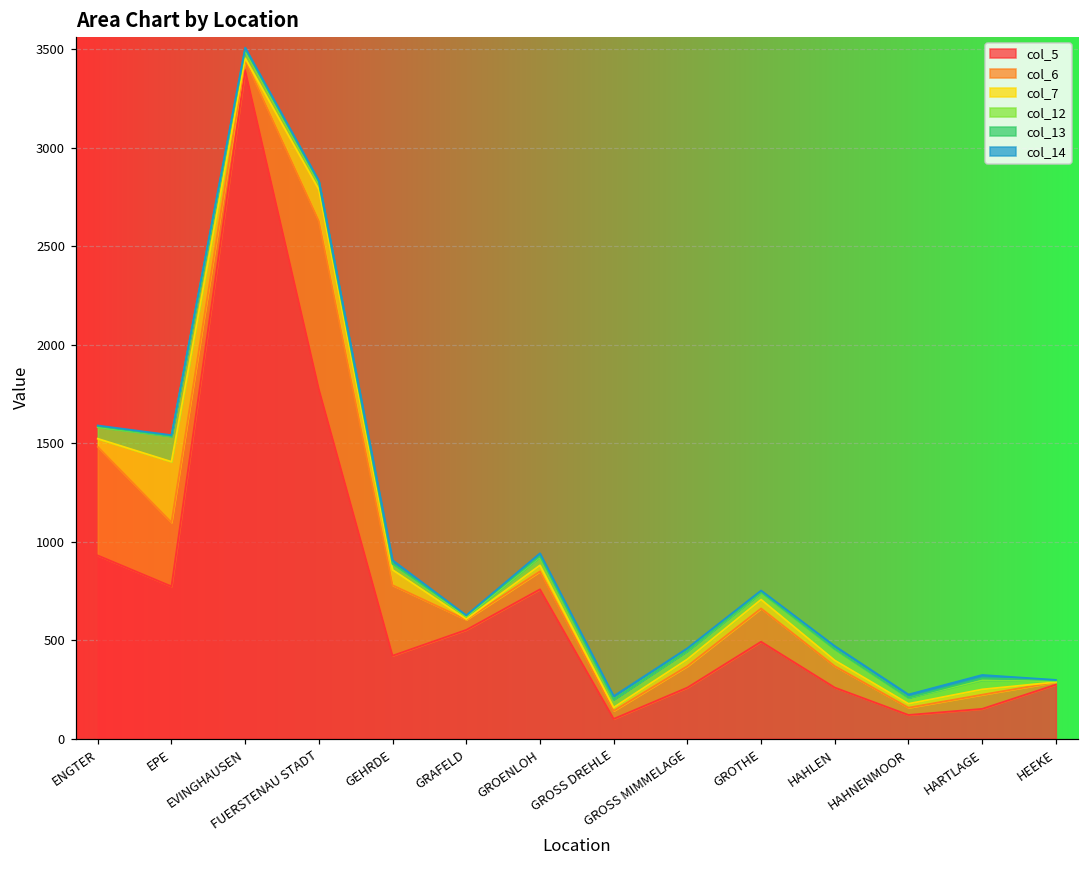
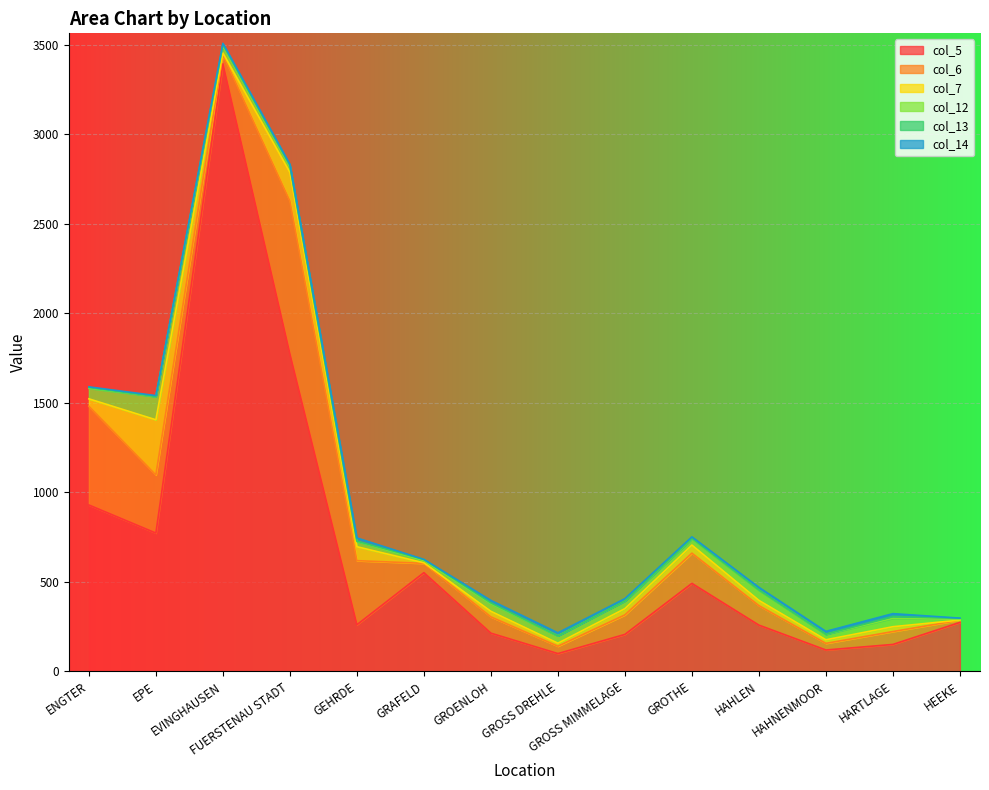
col_5, GEHRDE: 420 -> 260
col_5, GROENLOH: 760 -> 210
col_5, GROSS MIMMELAGE: 260 -> 210
